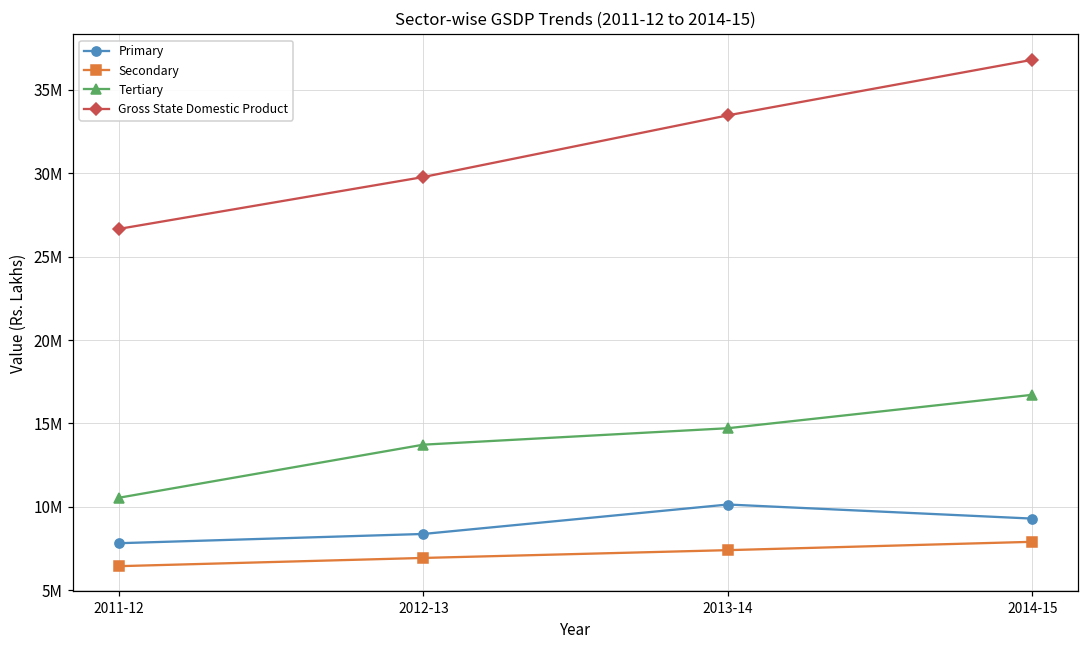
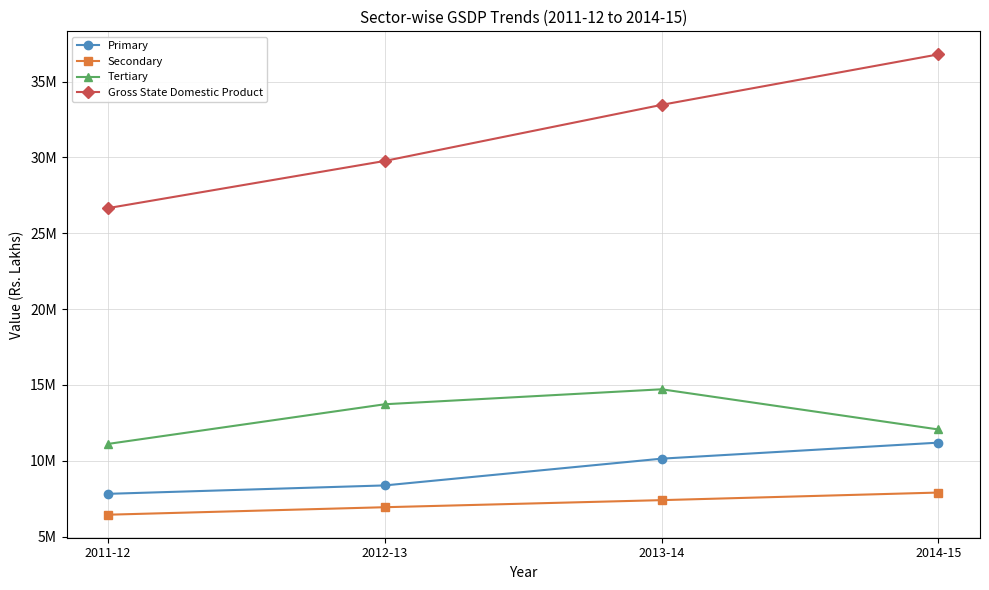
Tertiary, 2011-12: 10500000 -> 11100000
Primary, 2014-15: 9300000 -> 11200000
Tertiary, 2014-15: 16700000 -> 12100000
